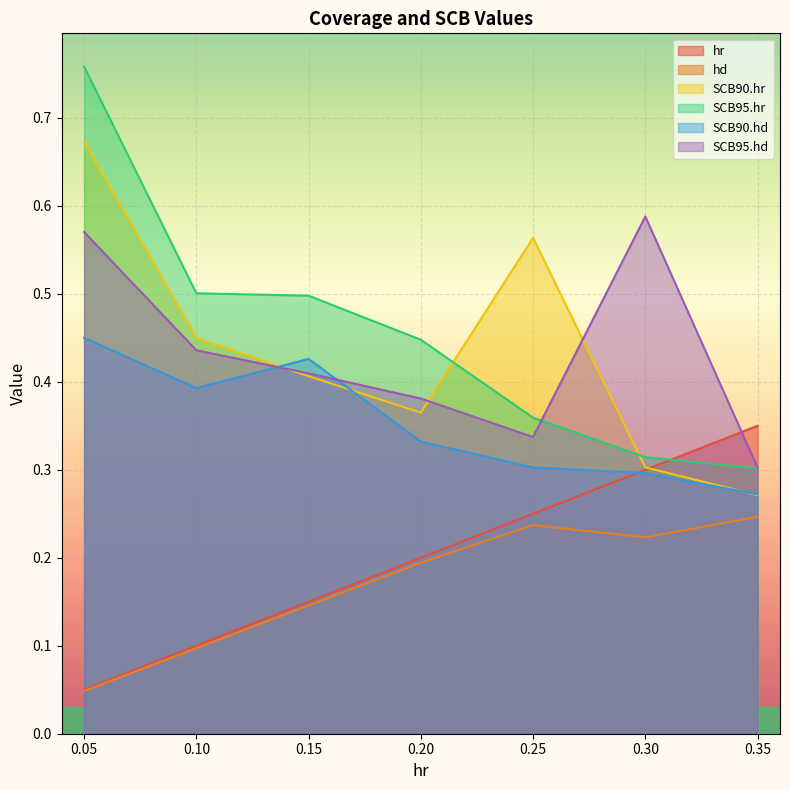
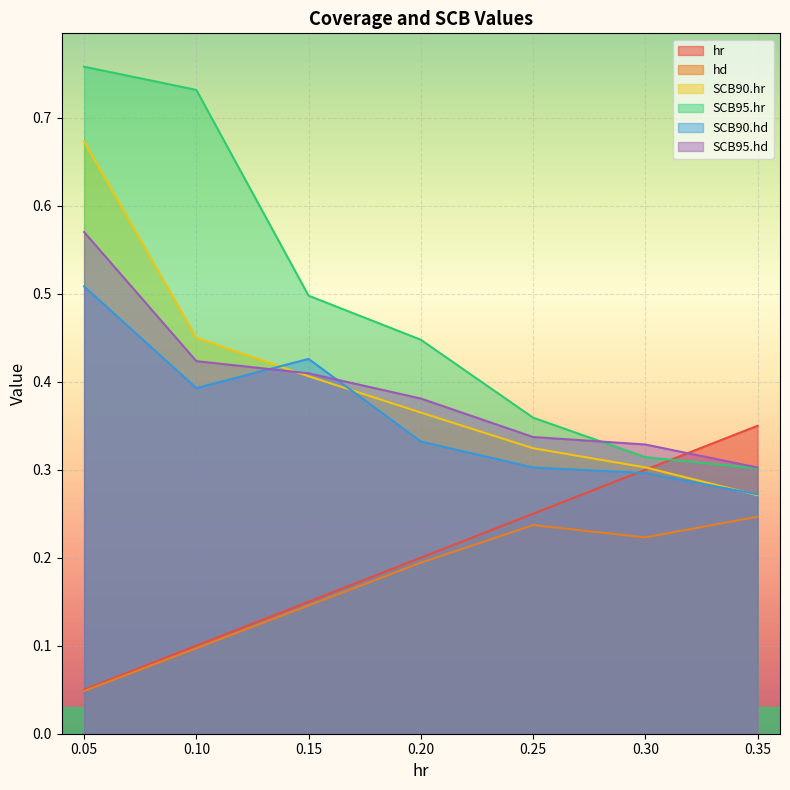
SCB90.hd, 0.05: 0.45 -> 0.51
SCB95.hr, 0.10: 0.50 -> 0.73
SCB95.hd, 0.10: 0.44 -> 0.42
SCB90.hr, 0.25: 0.56 -> 0.32
SCB95.hd, 0.30: 0.59 -> 0.33
